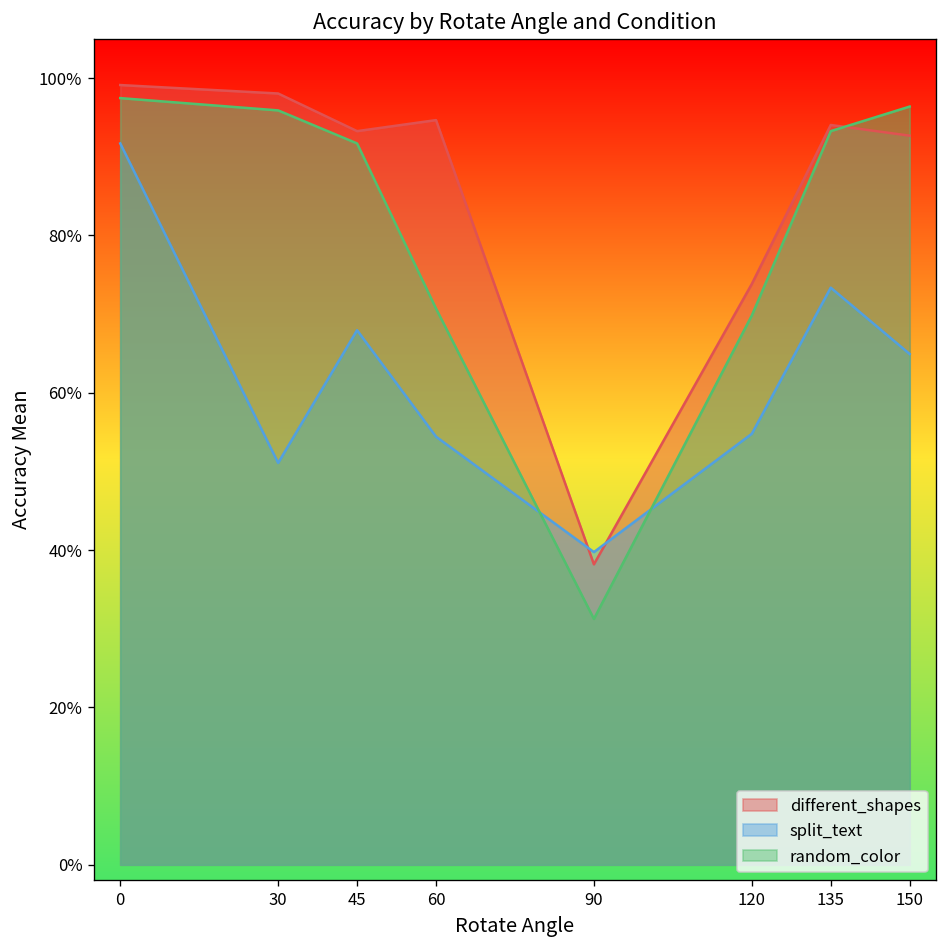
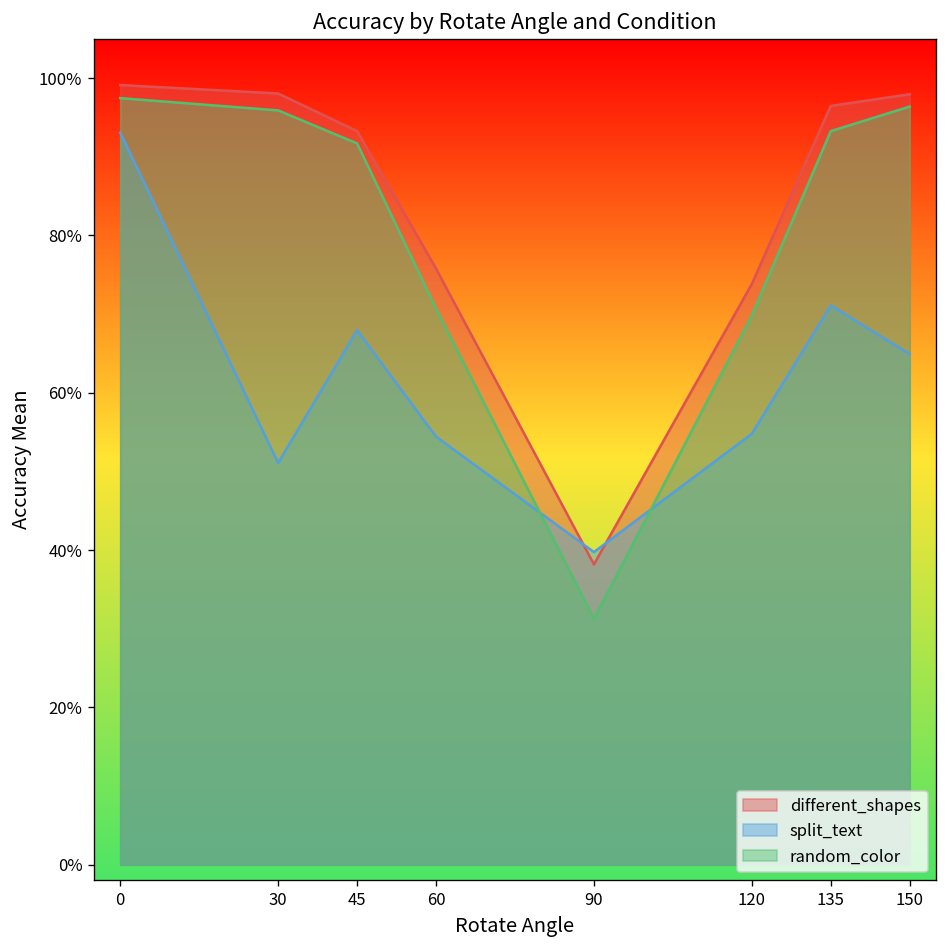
split_text, 0: 92% -> 93%
different_shapes, 60: 95% -> 76%
different_shapes, 135: 94% -> 96%
split_text, 135: 73% -> 71%
different_shapes, 150: 93% -> 98%
